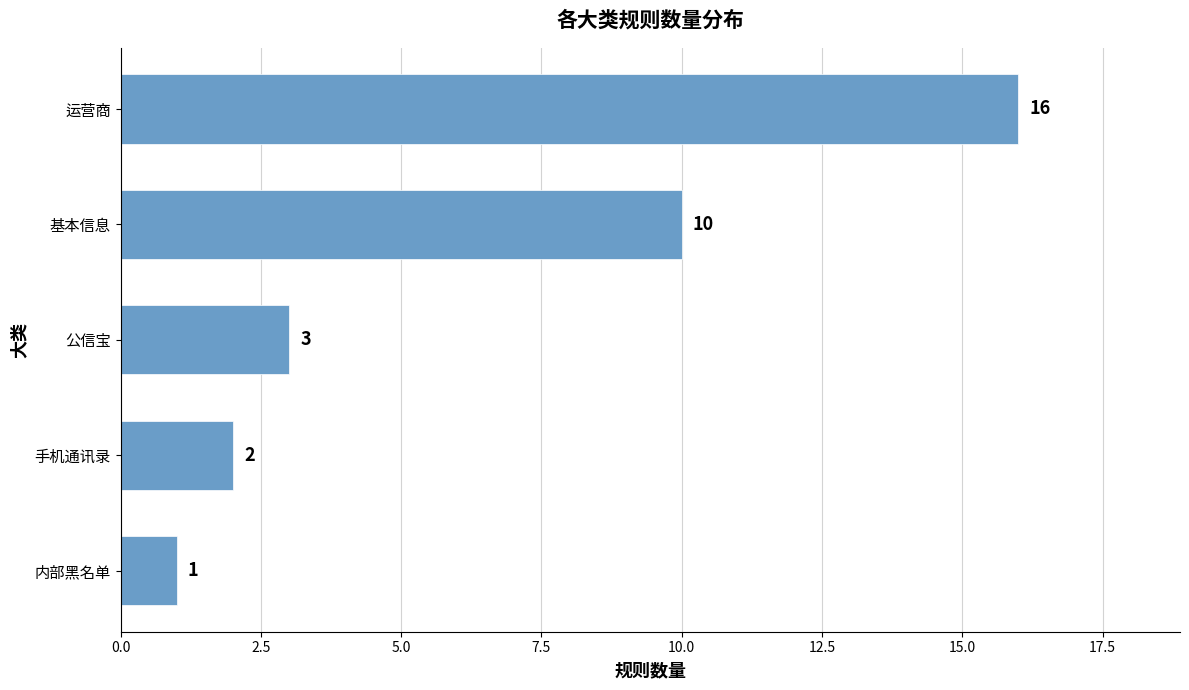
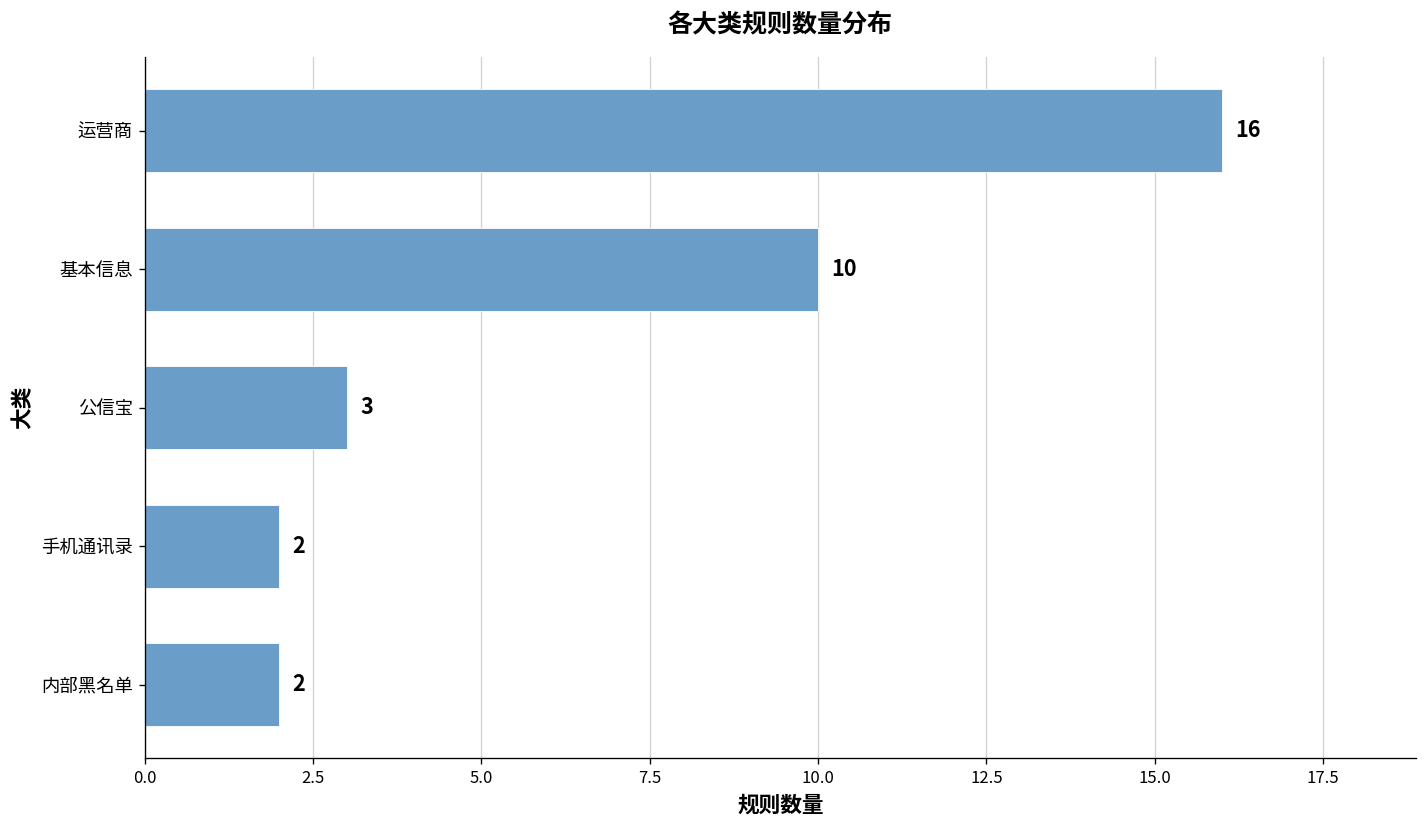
内部黑名单: 1 -> 2
